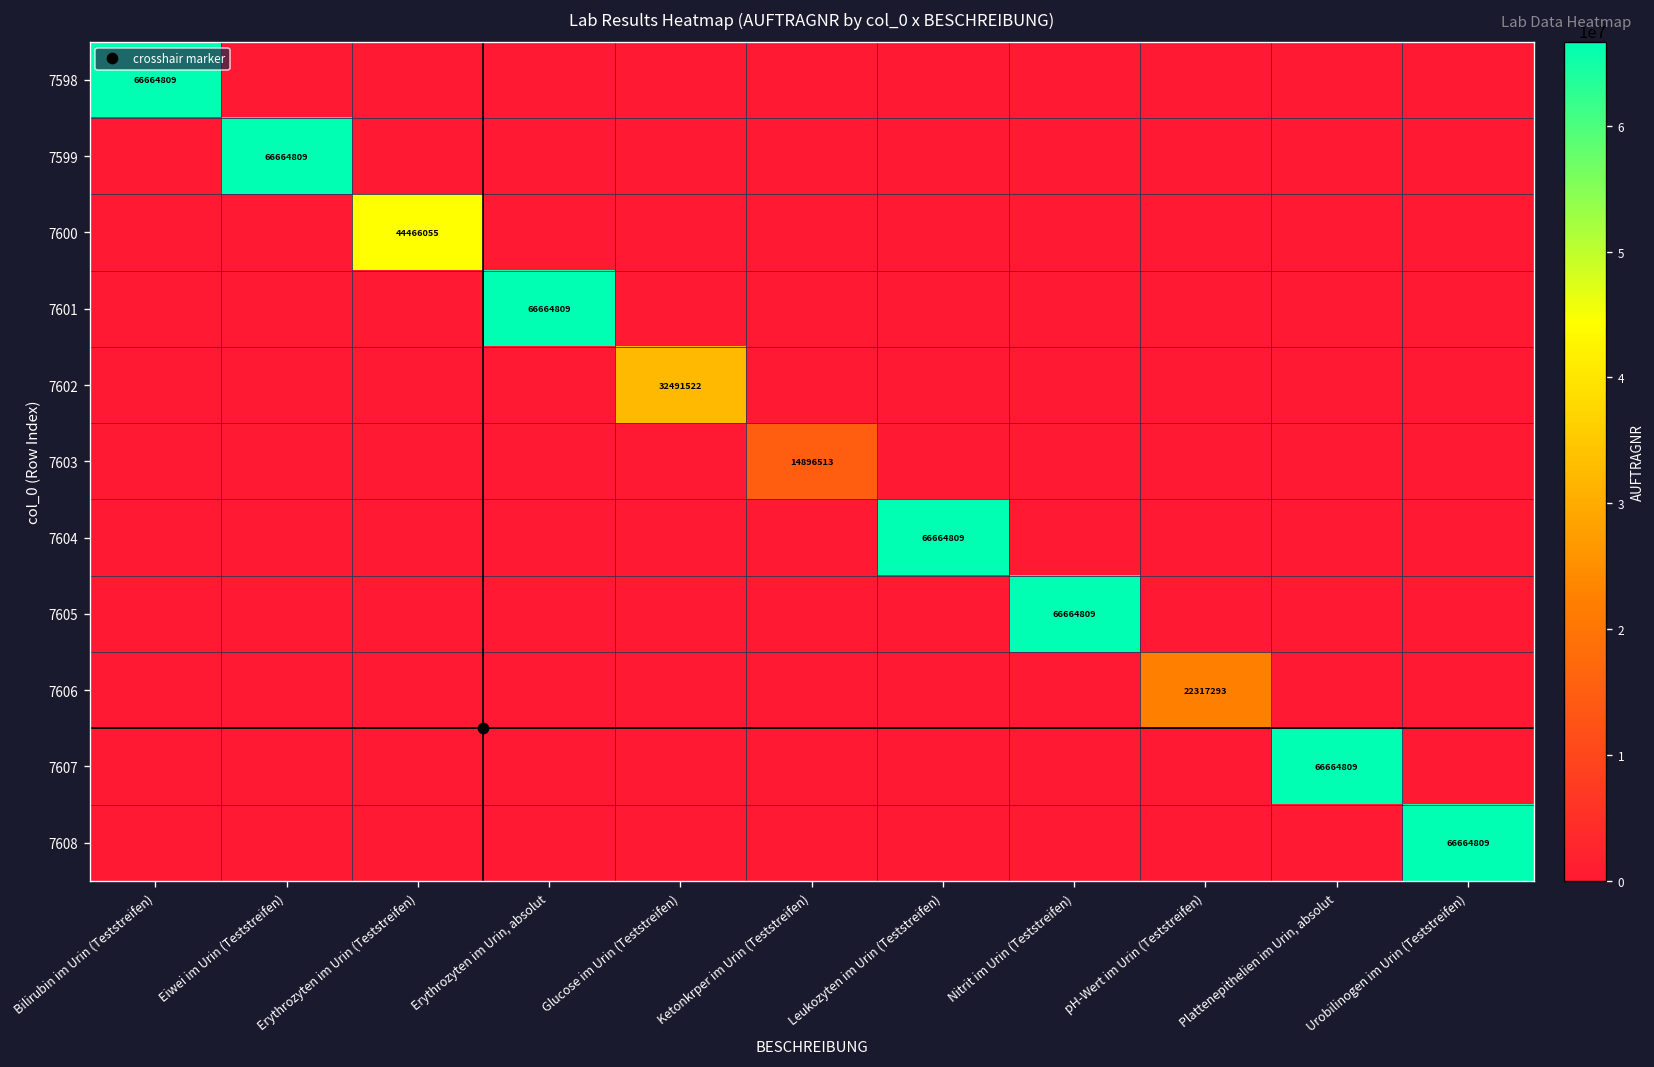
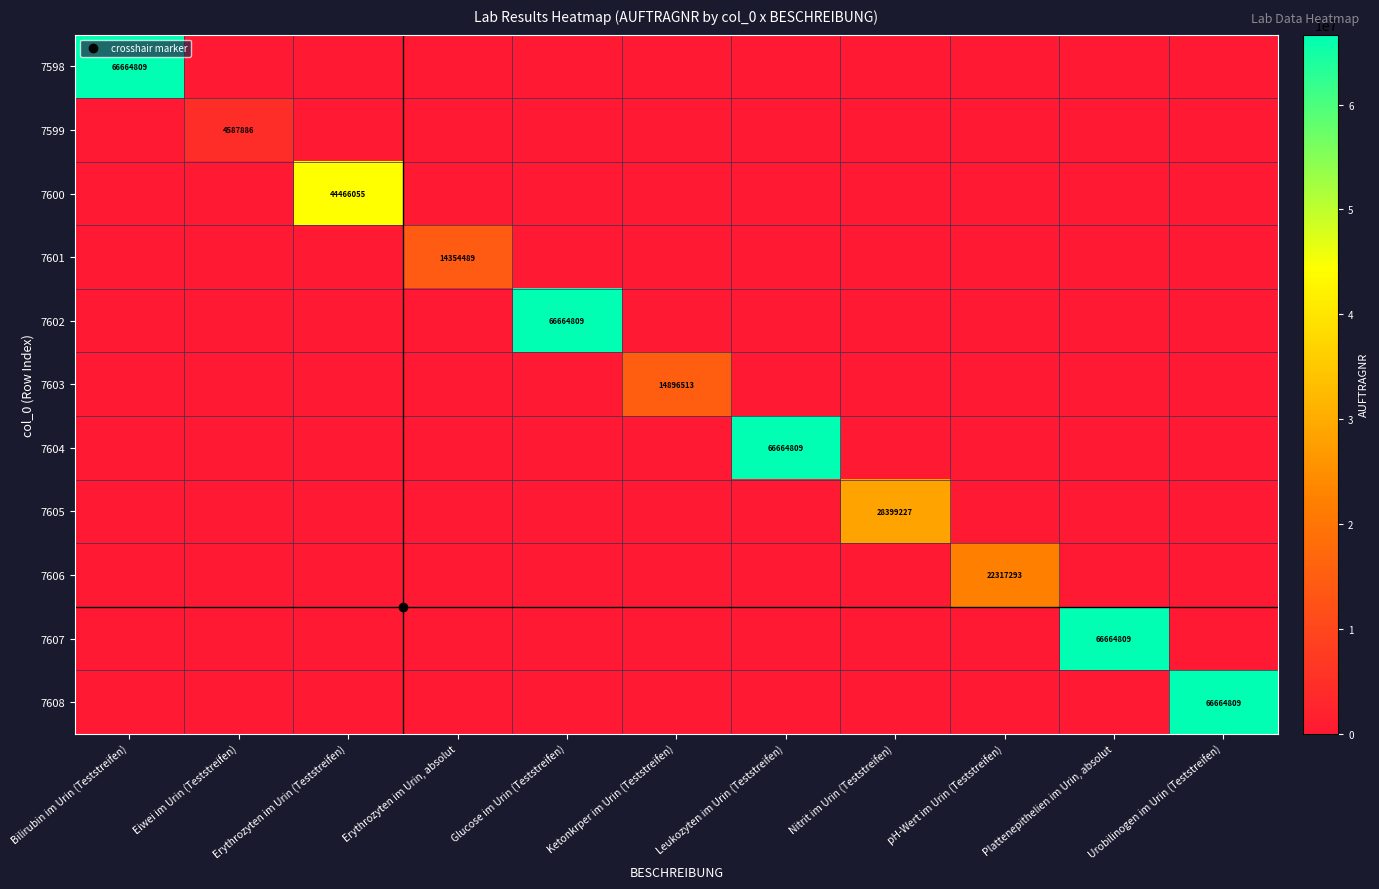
7599, Eiwei im Urin (Teststreifen): 66664809 -> 4587886
7601, Erythrozyten im Urin, absolut: 66664809 -> 14354489
7602, Glucose im Urin (Teststreifen): 32491522 -> 66664809
7605, Nitrit im Urin (Teststreifen): 66664809 -> 28399227
